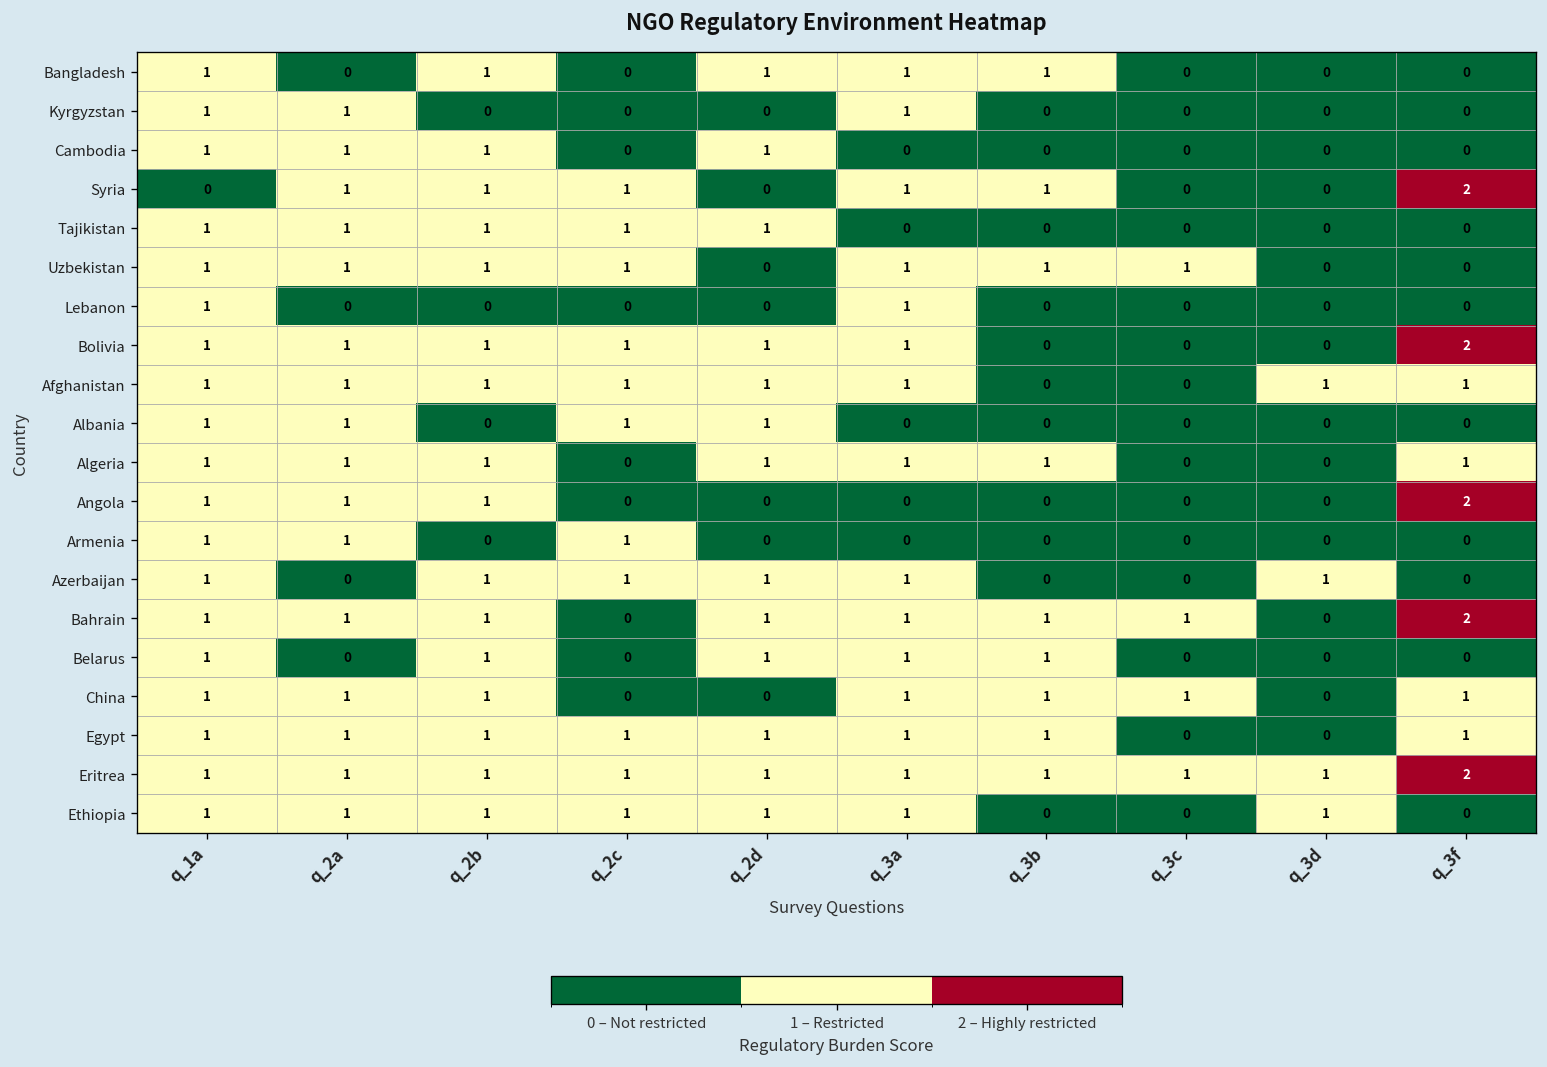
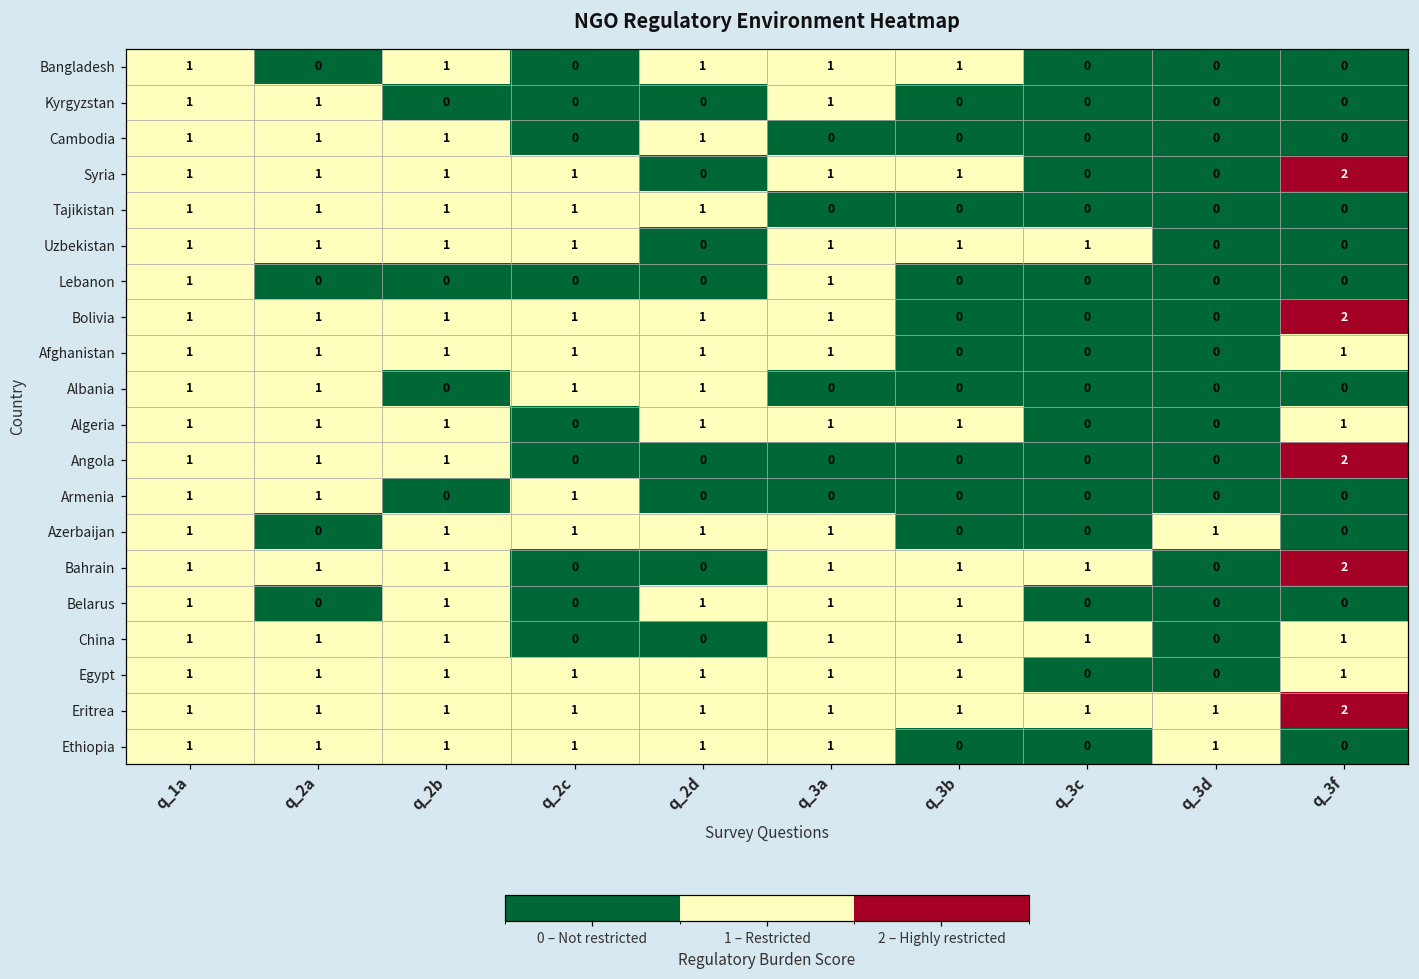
Syria, q_1a: 0 -> 1
Afghanistan, q_3d: 1 -> 0
Bahrain, q_2d: 1 -> 0
